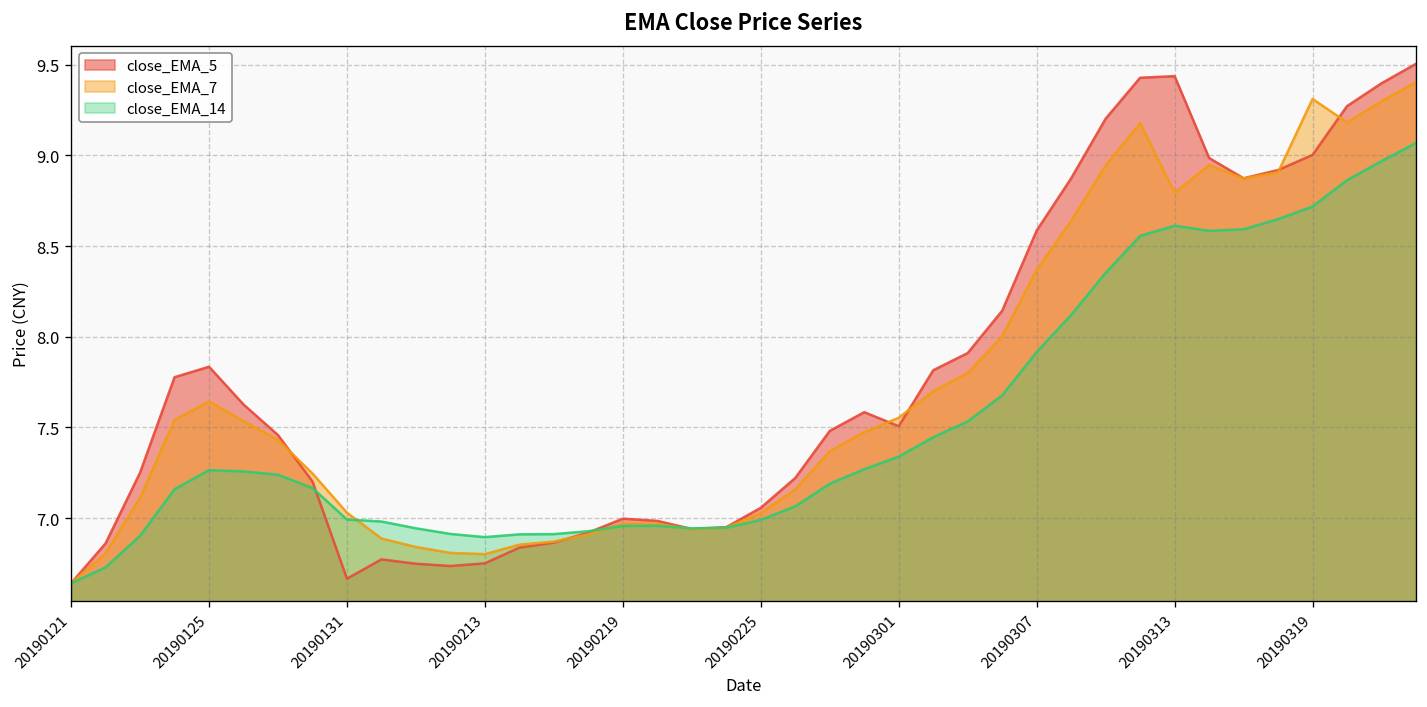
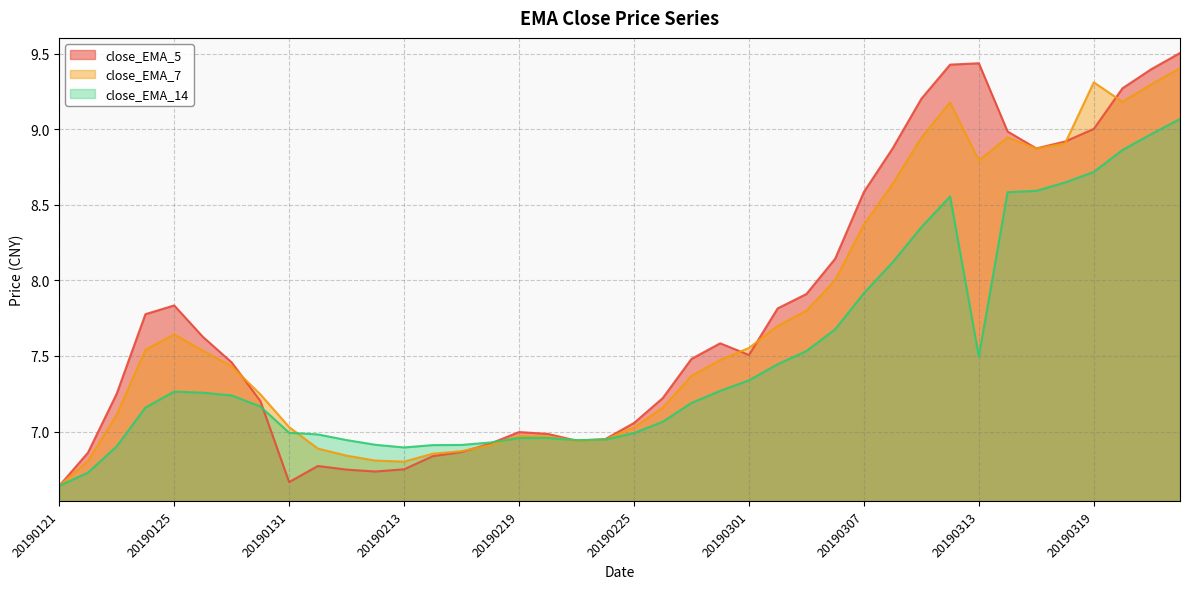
close_EMA_14, 20190313: 8.61 -> 7.50
